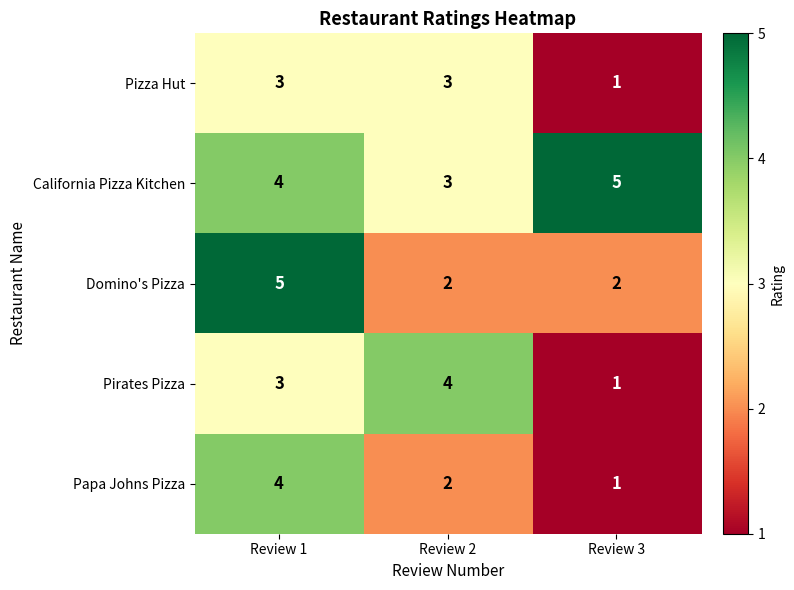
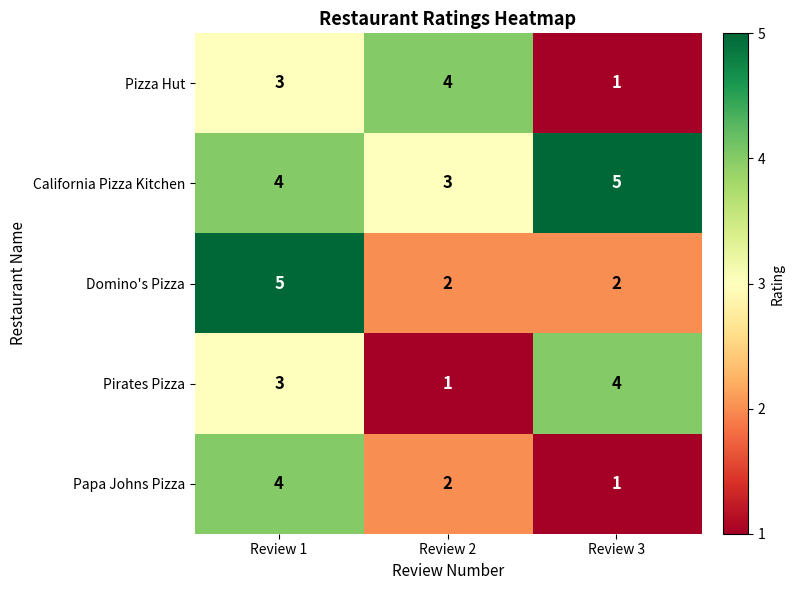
Pizza Hut, Review 2: 3 -> 4
Pirates Pizza, Review 2: 4 -> 1
Pirates Pizza, Review 3: 1 -> 4
